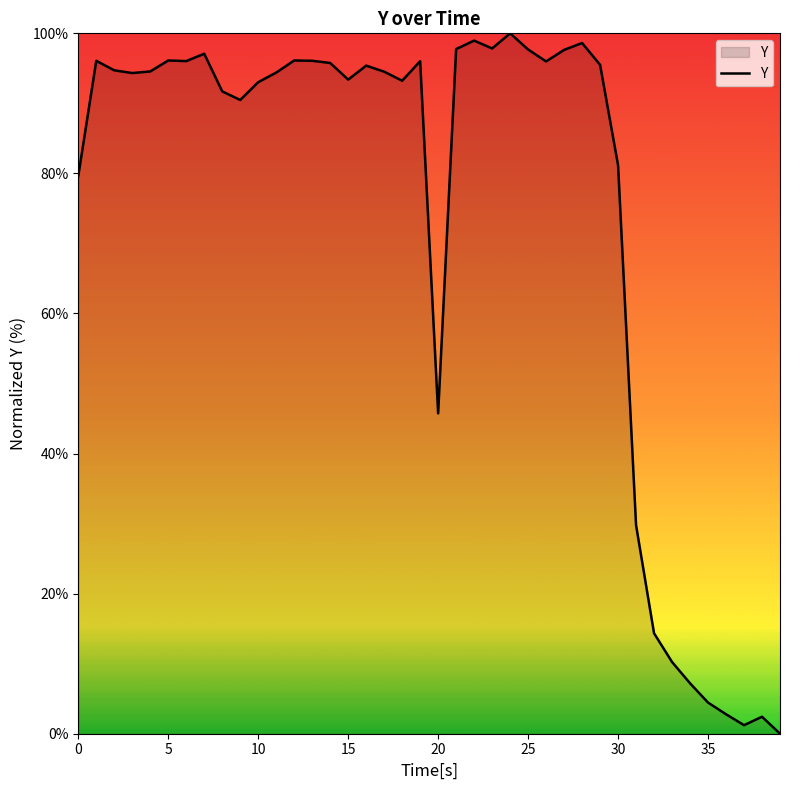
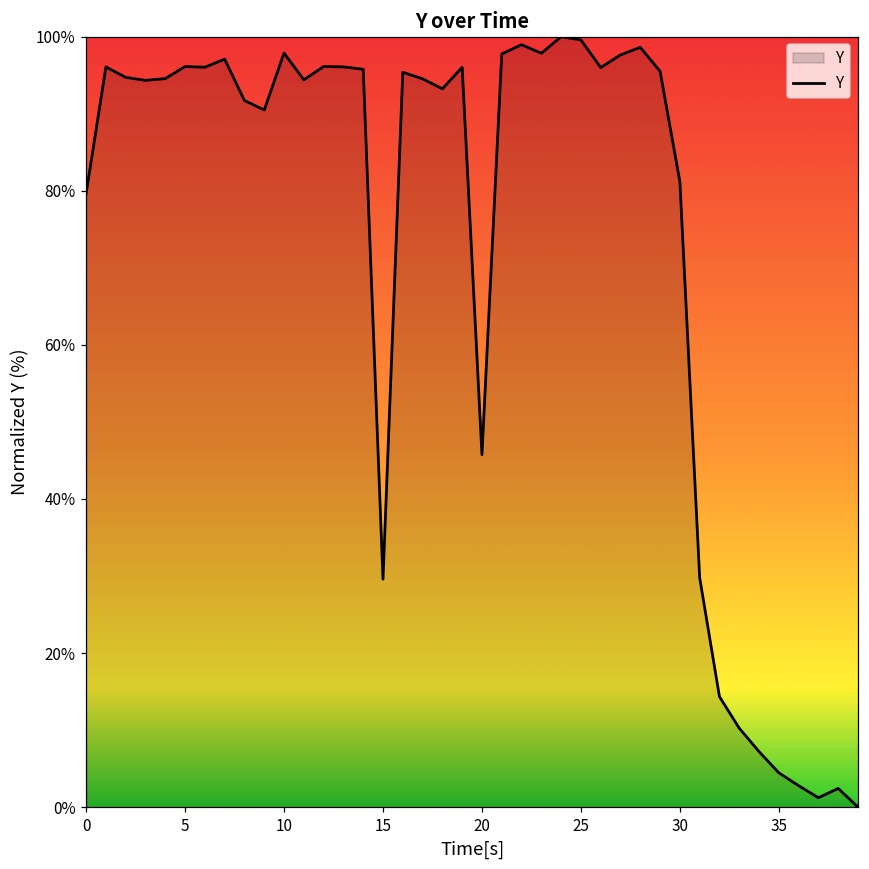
10: 93% -> 98%
15: 93% -> 30%
25: 98% -> 100%
